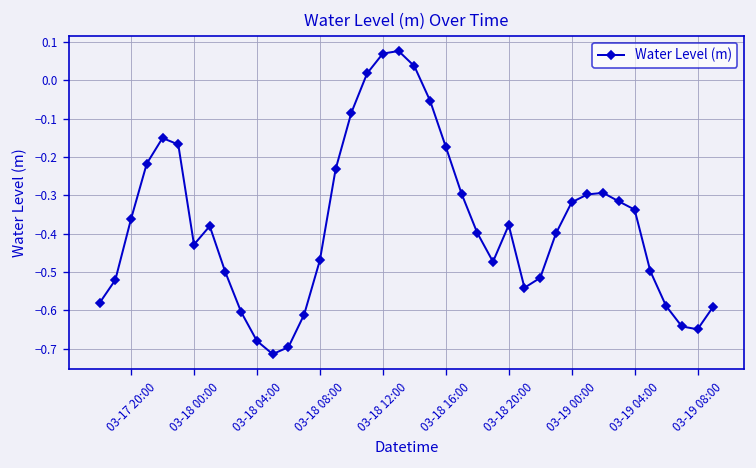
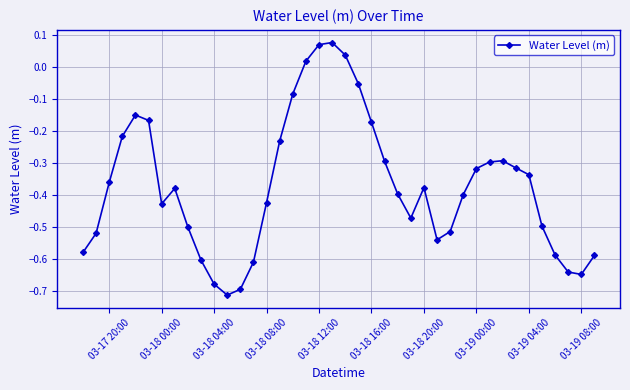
03-18 08:00: -0.47 -> -0.42
